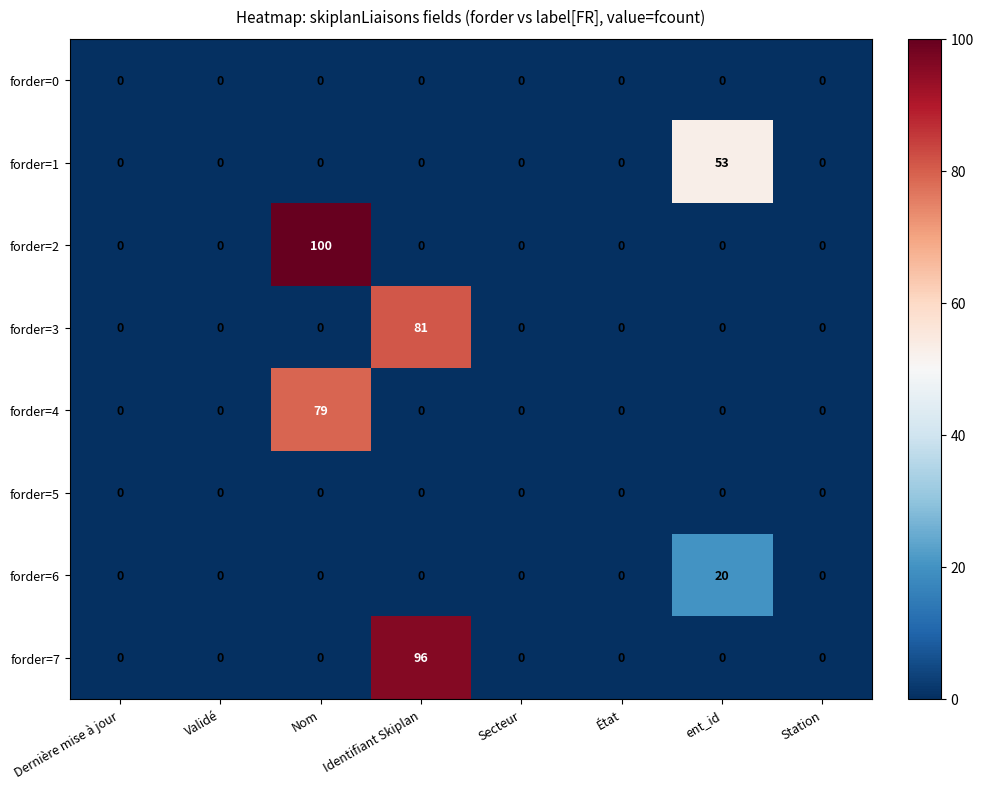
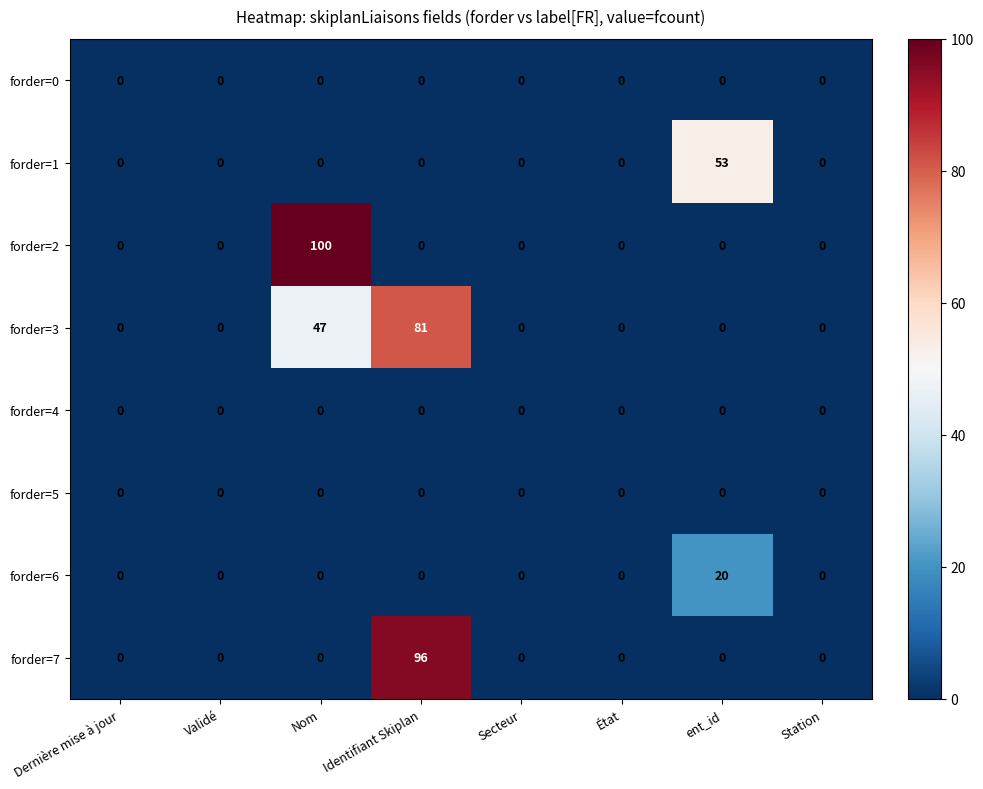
forder=3, Nom: 0 -> 47
forder=4, Nom: 79 -> 0
